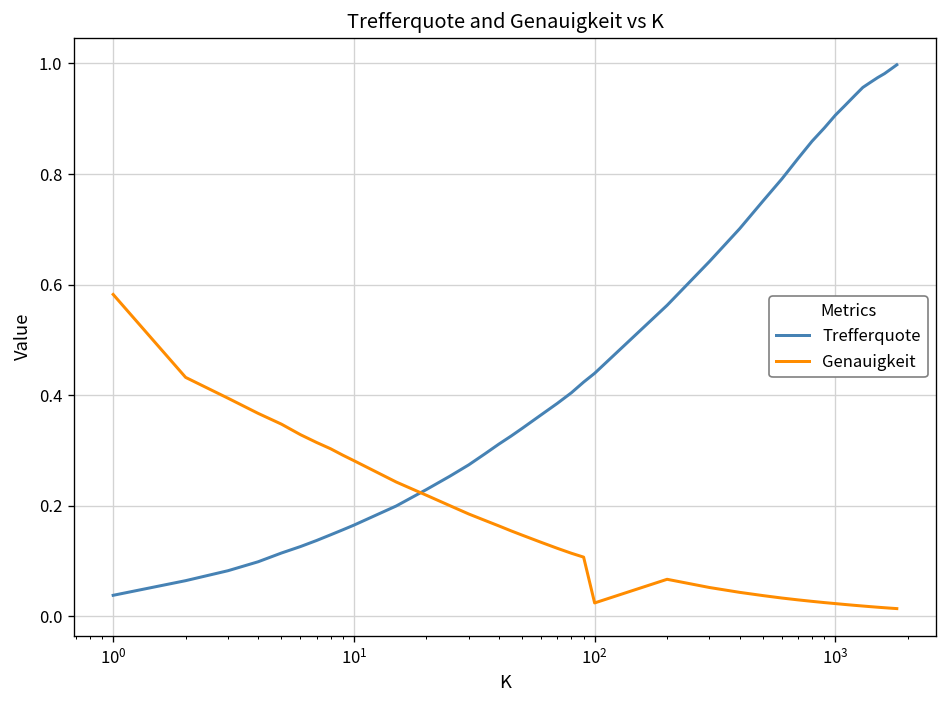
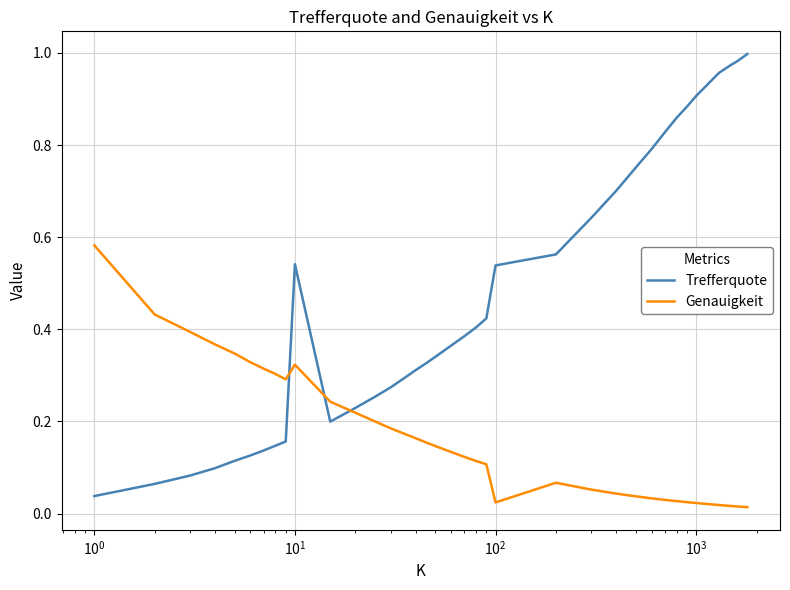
Trefferquote, 10^1: 0.16 -> 0.54
Genauigkeit, 10^1: 0.28 -> 0.32
Trefferquote, 10^2: 0.44 -> 0.54
